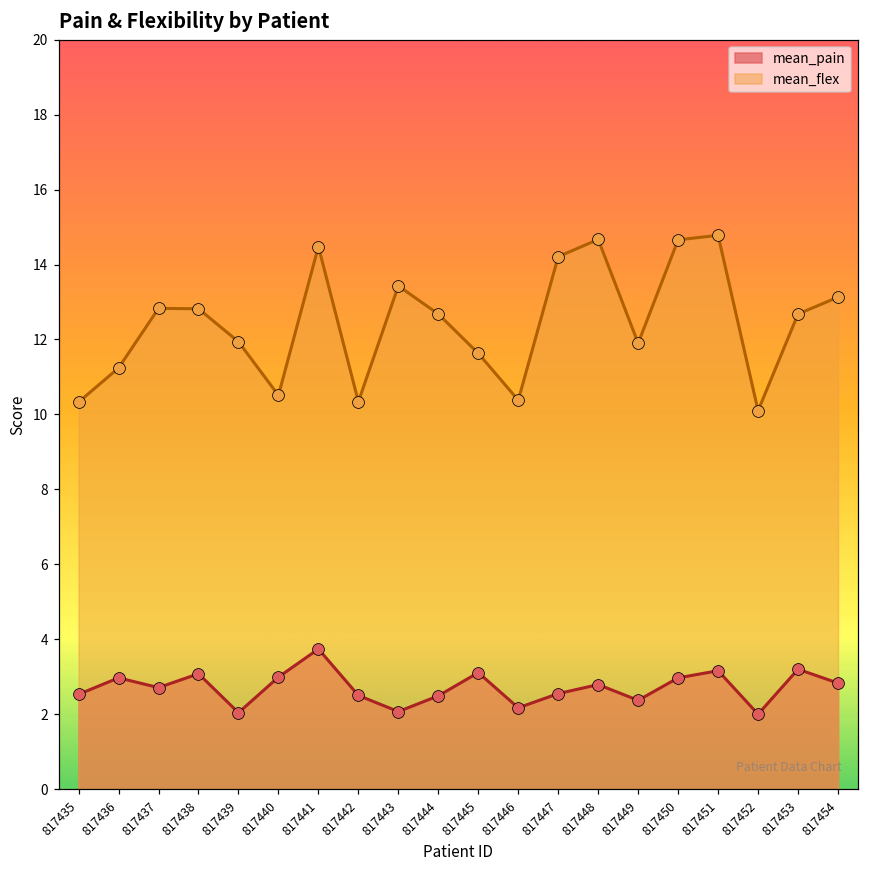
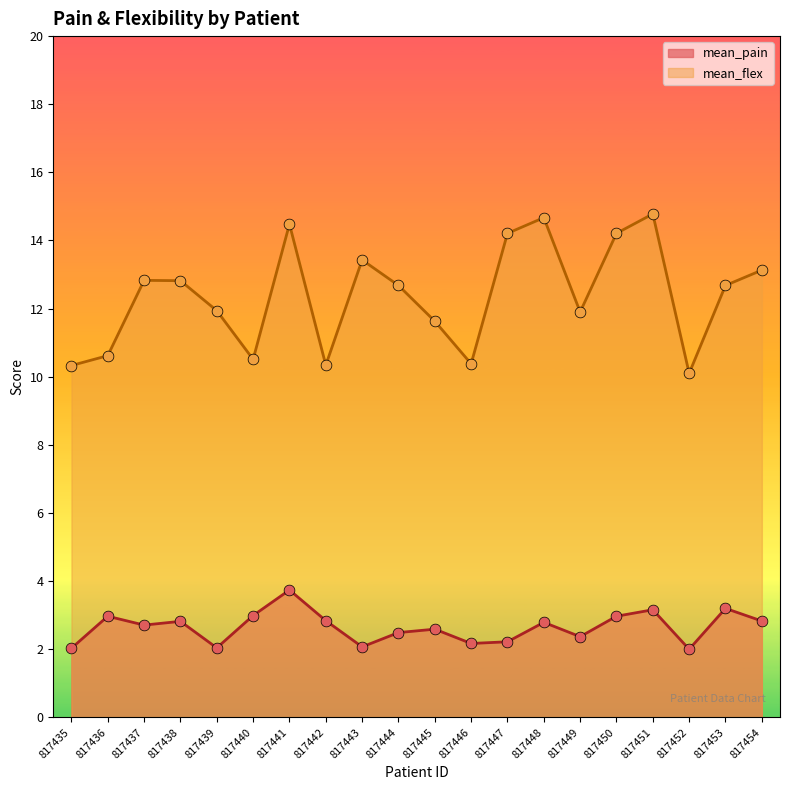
mean_pain, 817435: 2.5 -> 2.0
mean_flex, 817436: 11.2 -> 10.6
mean_pain, 817438: 3.1 -> 2.8
mean_pain, 817442: 2.5 -> 2.8
mean_pain, 817445: 3.1 -> 2.6
mean_pain, 817447: 2.6 -> 2.2
mean_flex, 817450: 14.7 -> 14.2
